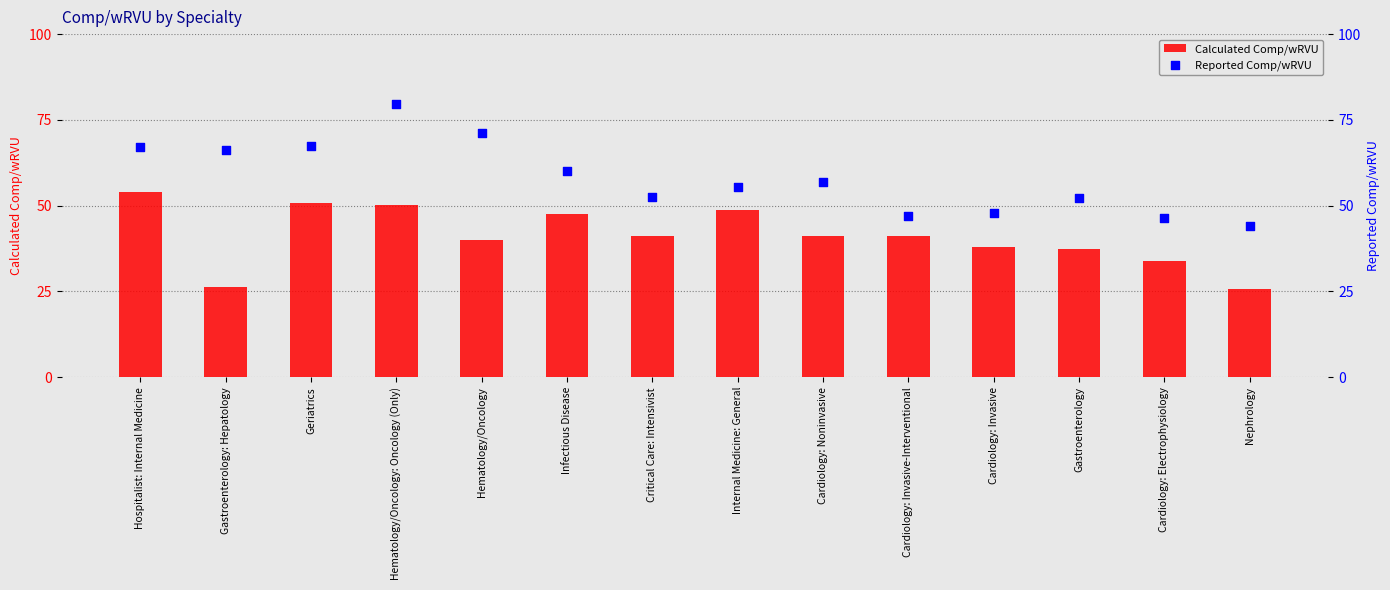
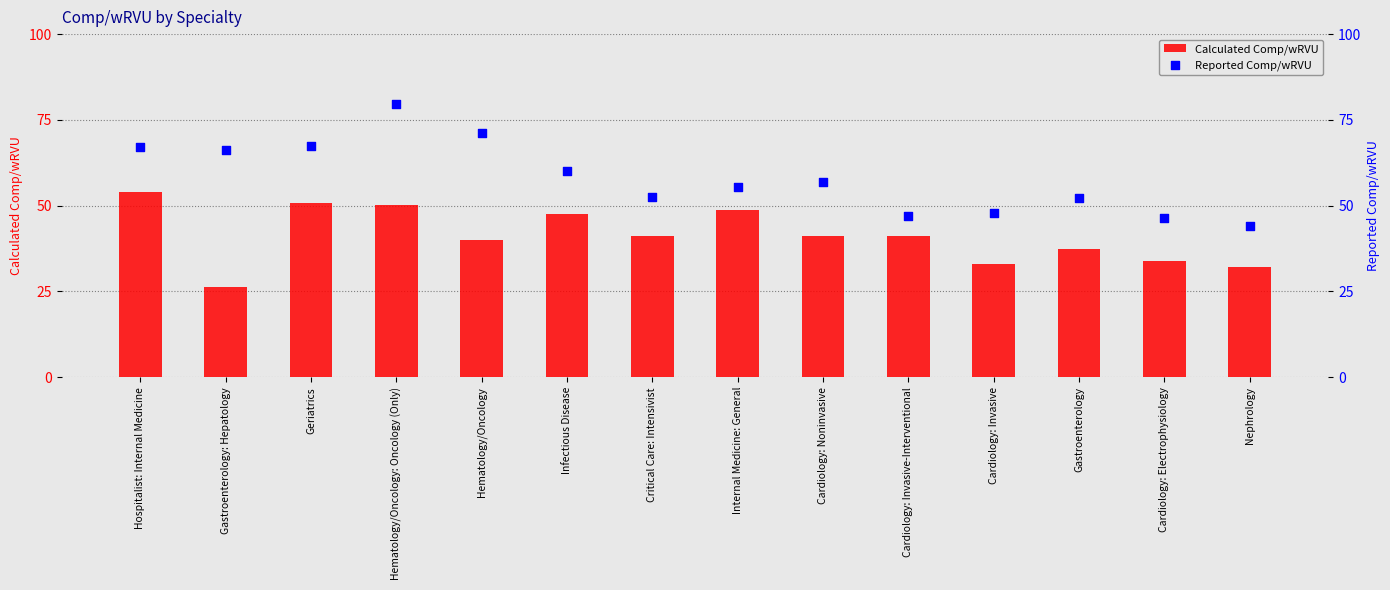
Calculated Comp/wRVU, Cardiology: Invasive: 38 -> 33
Calculated Comp/wRVU, Nephrology: 26 -> 32
